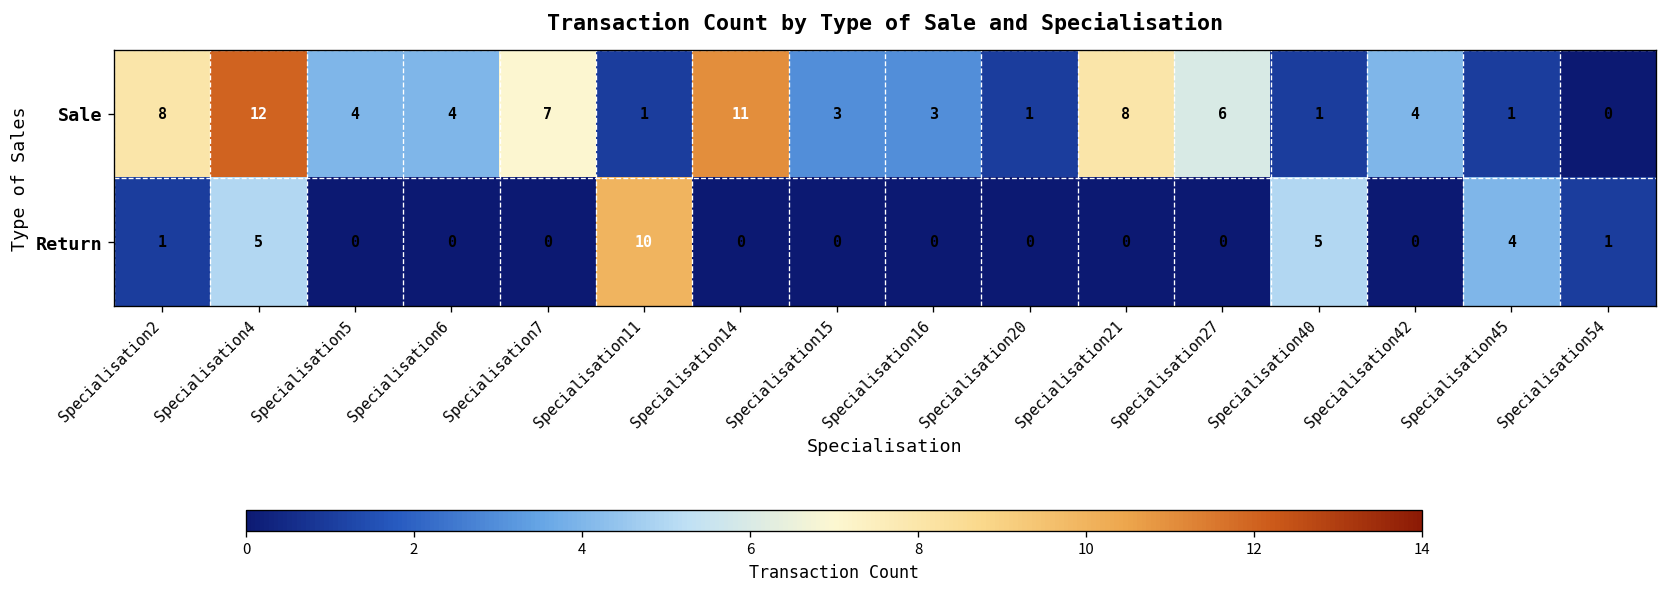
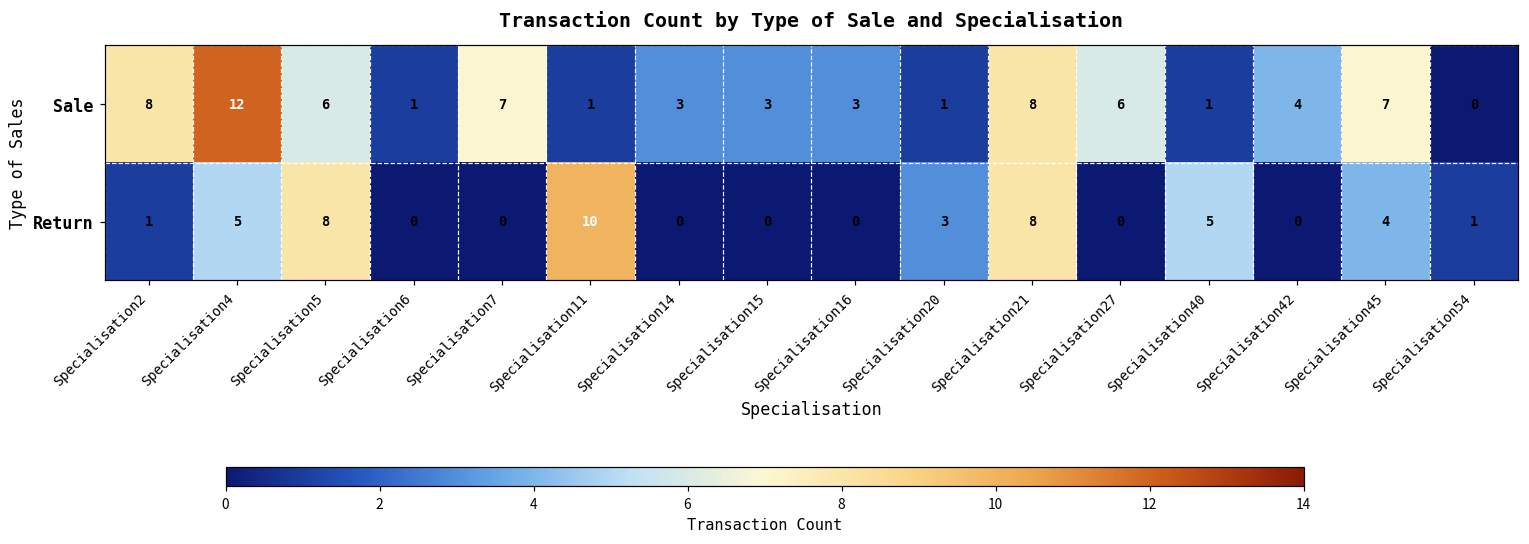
Sale, Specialisation5: 4 -> 6
Sale, Specialisation6: 4 -> 1
Sale, Specialisation14: 11 -> 3
Sale, Specialisation45: 1 -> 7
Return, Specialisation5: 0 -> 8
Return, Specialisation20: 0 -> 3
Return, Specialisation21: 0 -> 8
